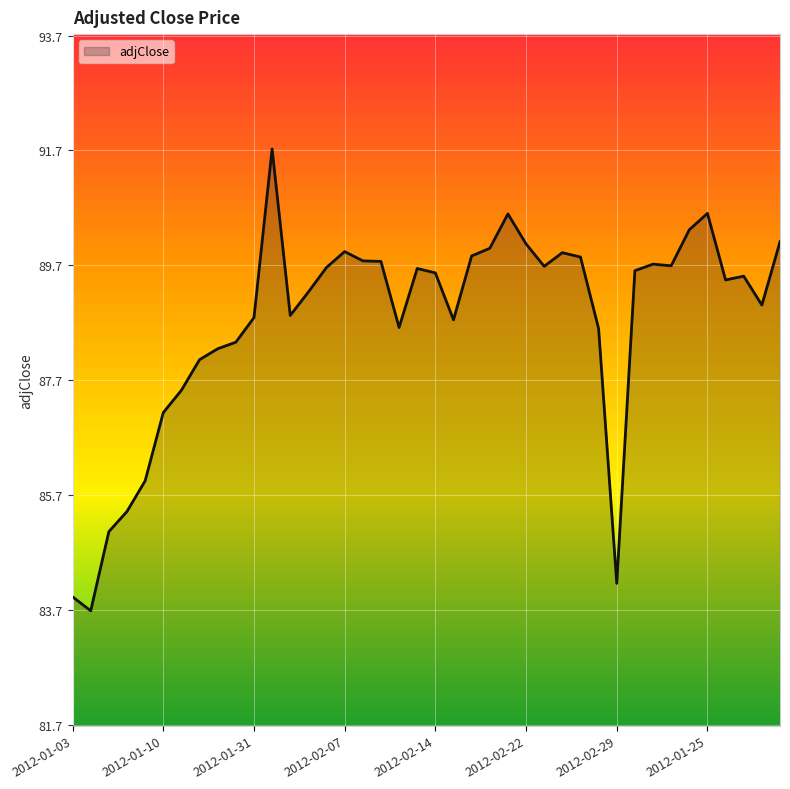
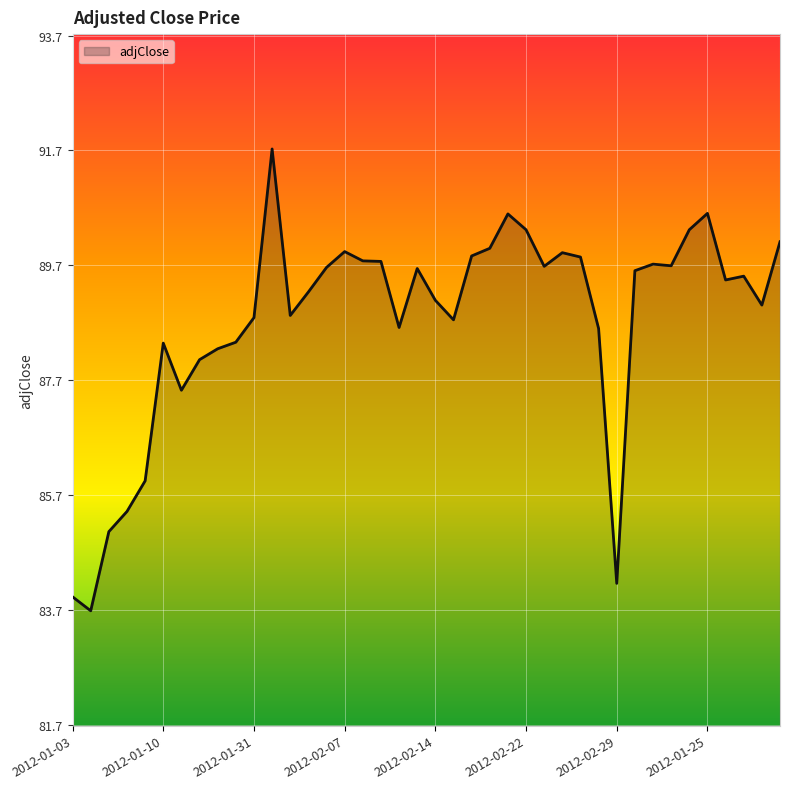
2012-01-10: 87.1 -> 88.3
2012-02-14: 89.6 -> 89.1
2012-02-22: 90.1 -> 90.3
